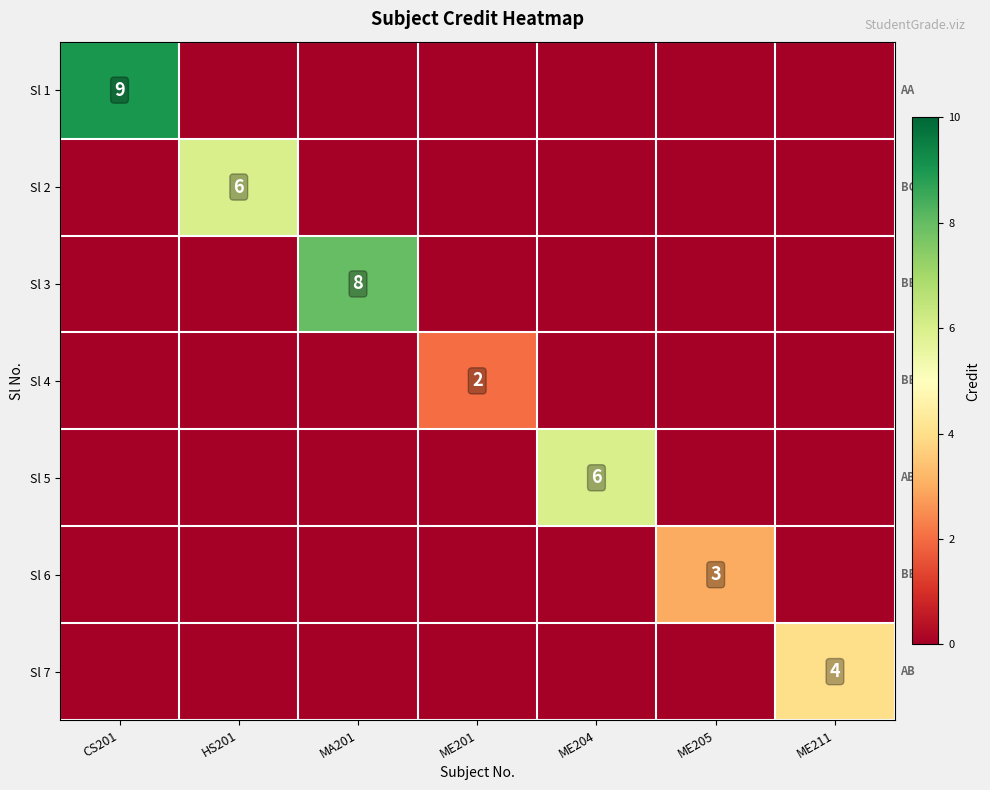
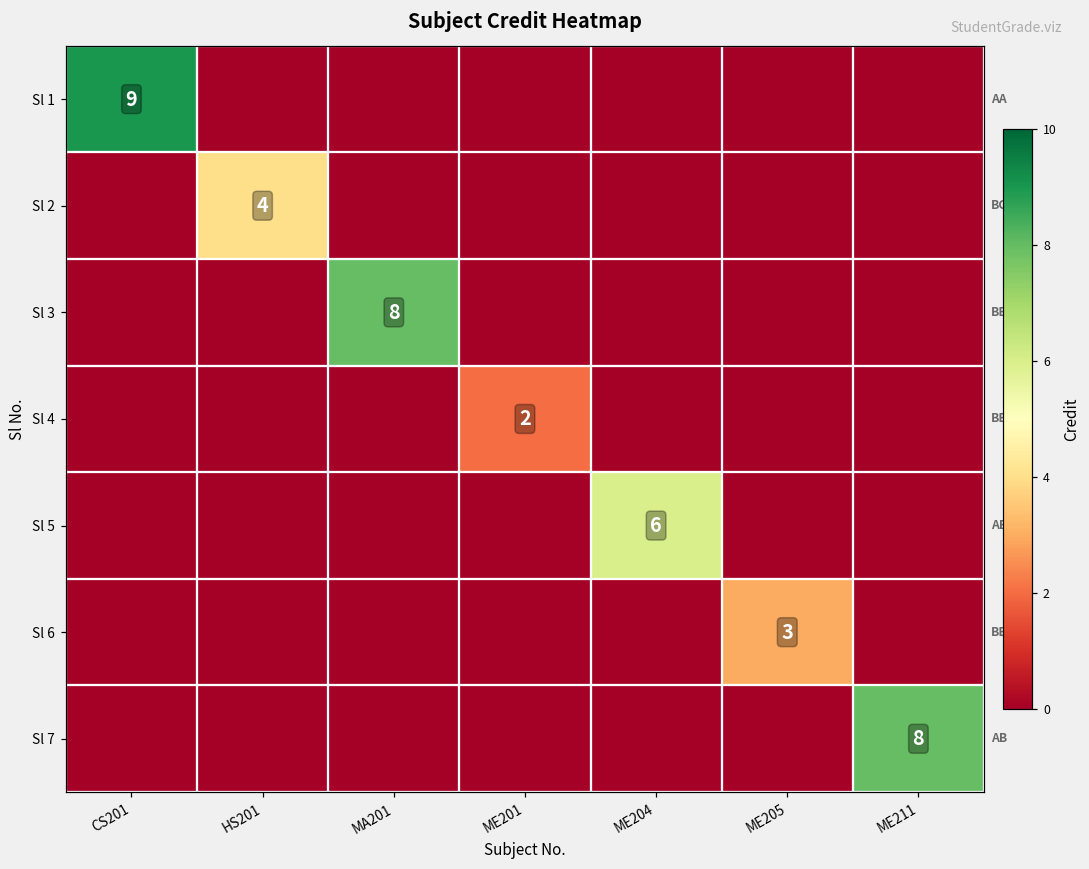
Sl 2, HS201: 6 -> 4
Sl 7, ME211: 4 -> 8
